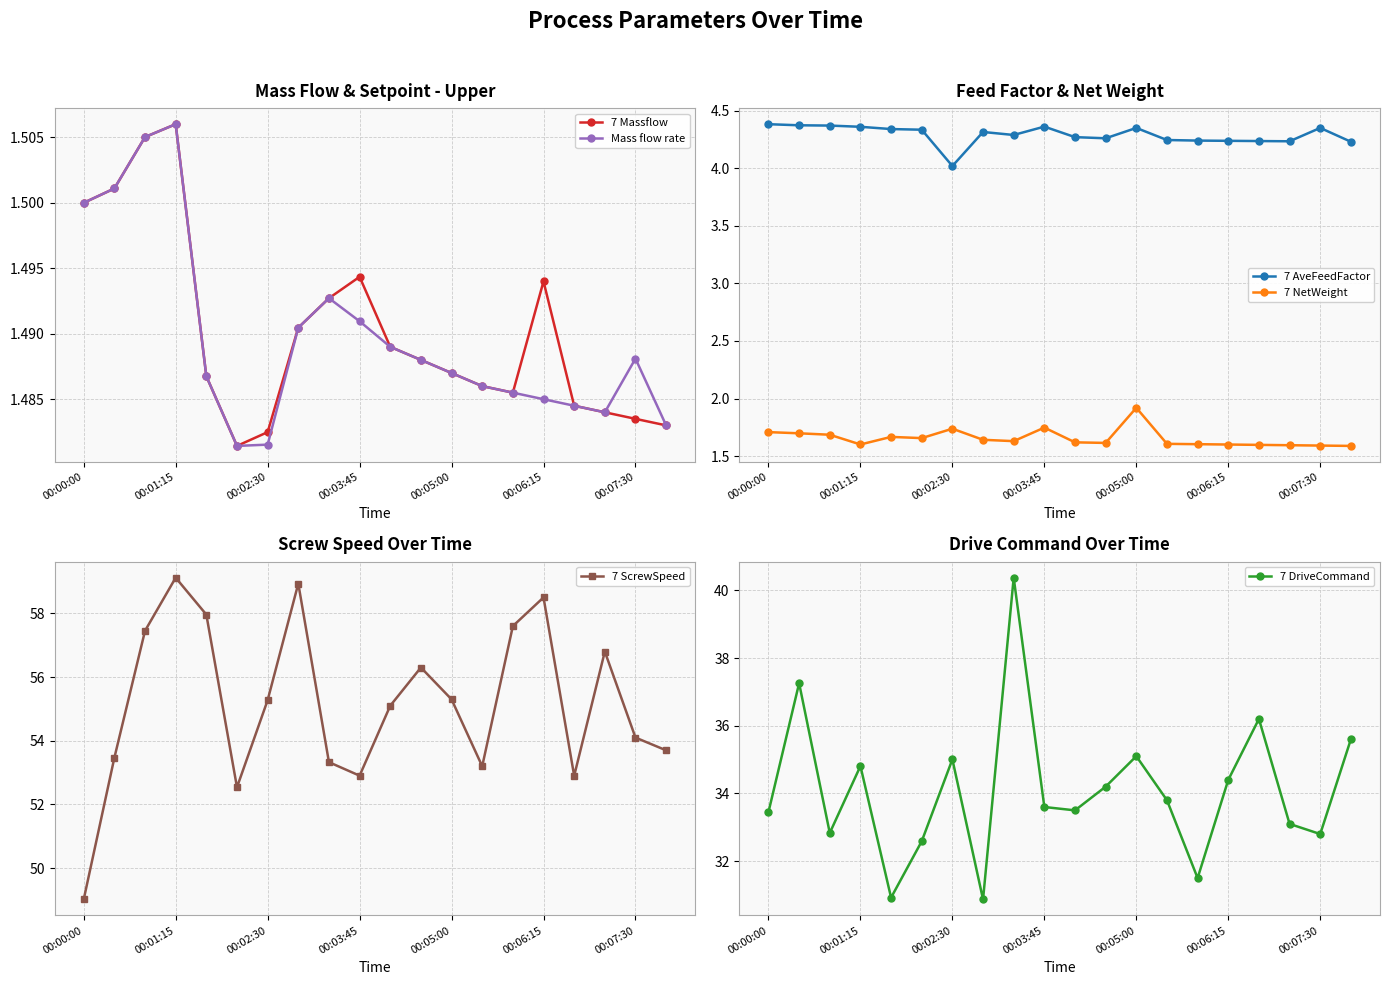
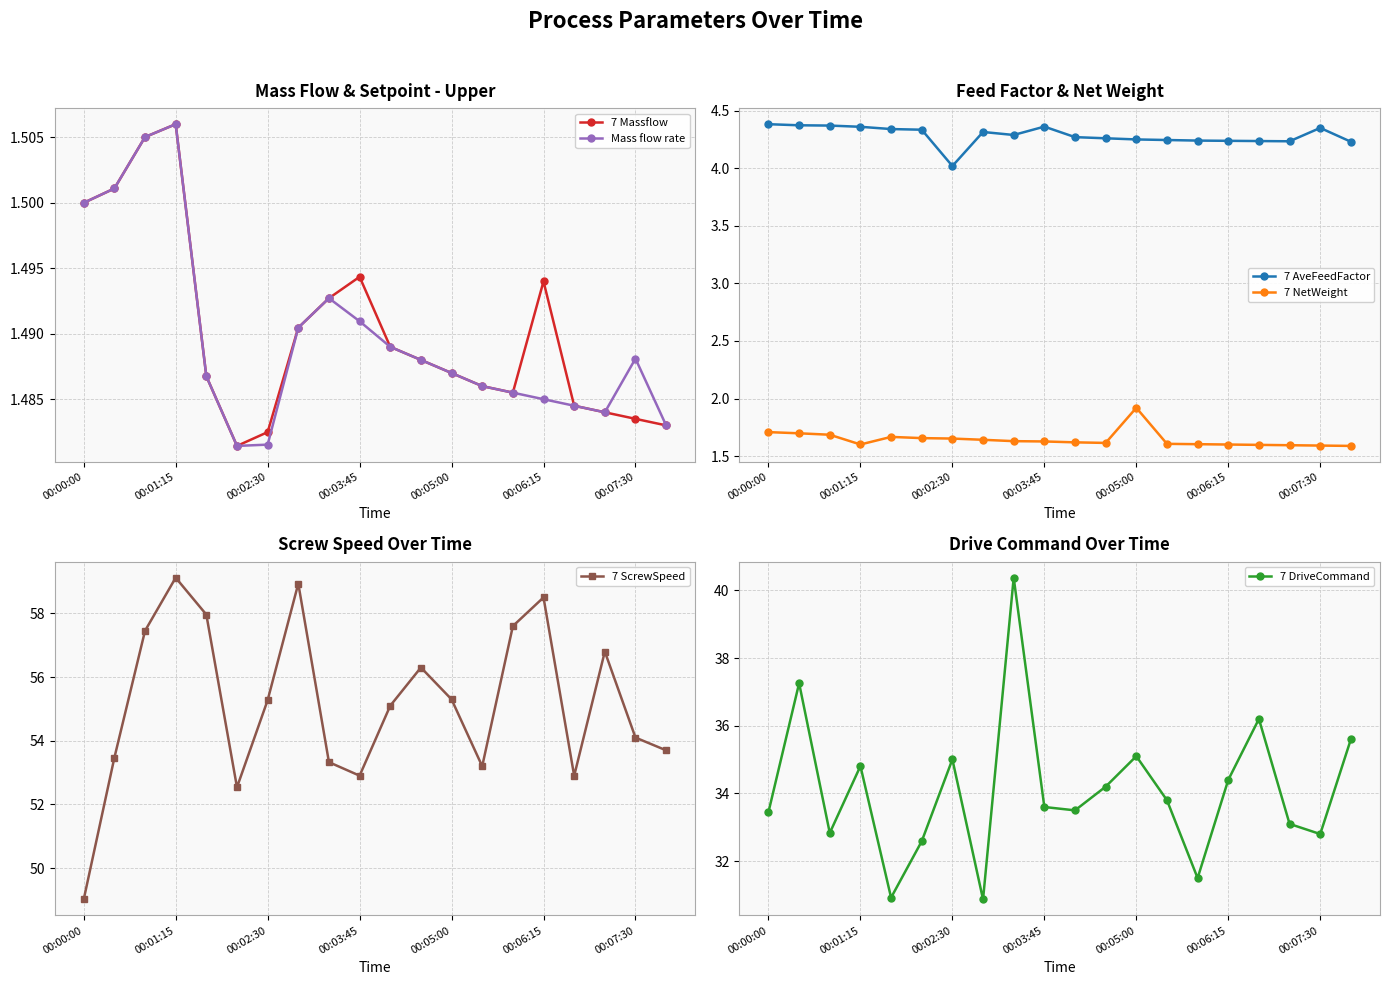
Feed Factor & Net Weight, 7 NetWeight, 00:02:30: 1.74 -> 1.65
Feed Factor & Net Weight, 7 NetWeight, 00:03:45: 1.75 -> 1.63
Feed Factor & Net Weight, 7 AveFeedFactor, 00:05:00: 4.35 -> 4.25
